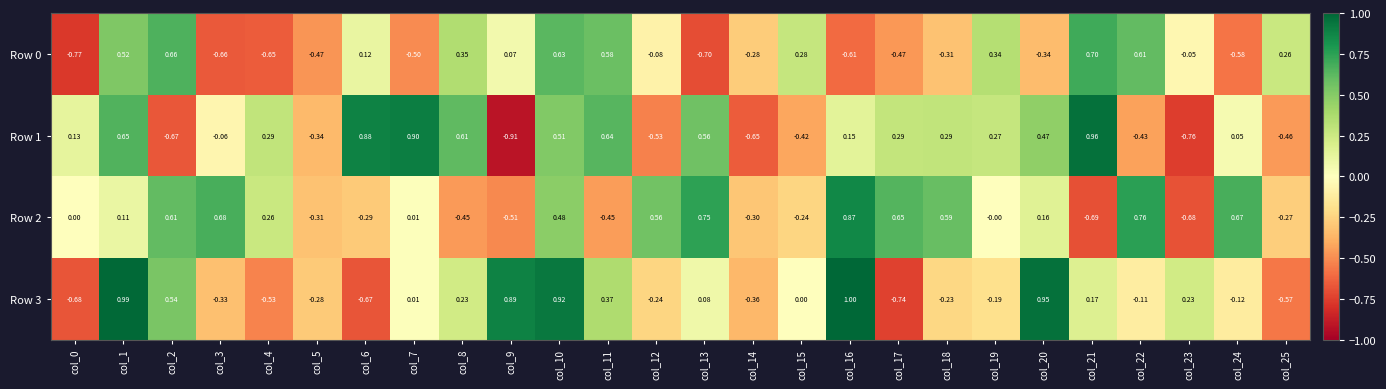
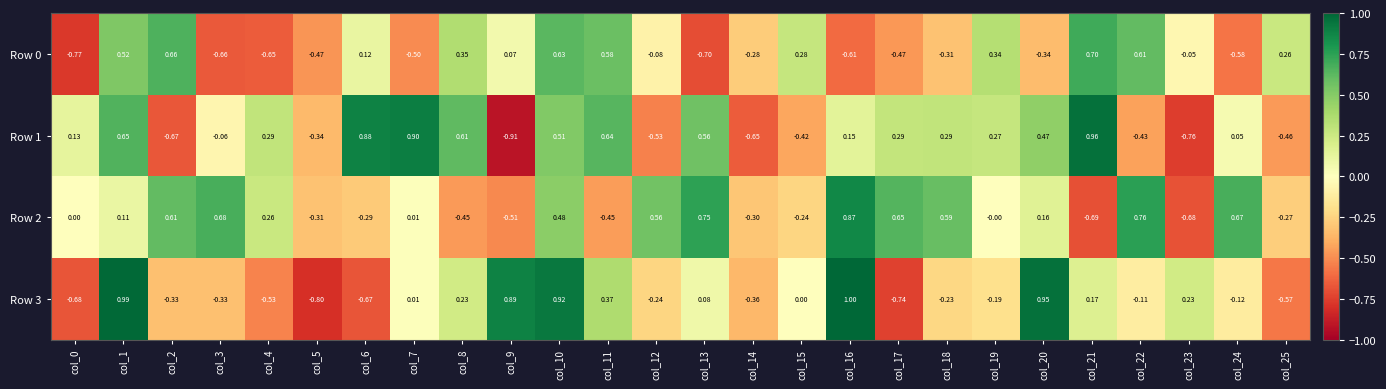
Row 3, col_2: 0.54 -> -0.33
Row 3, col_5: -0.28 -> -0.80
